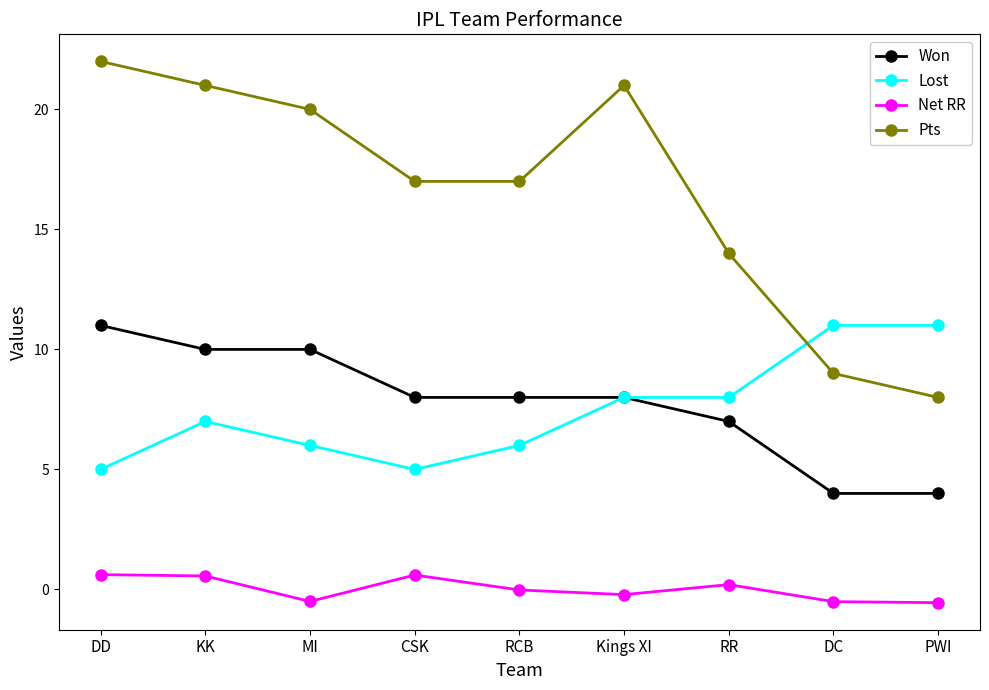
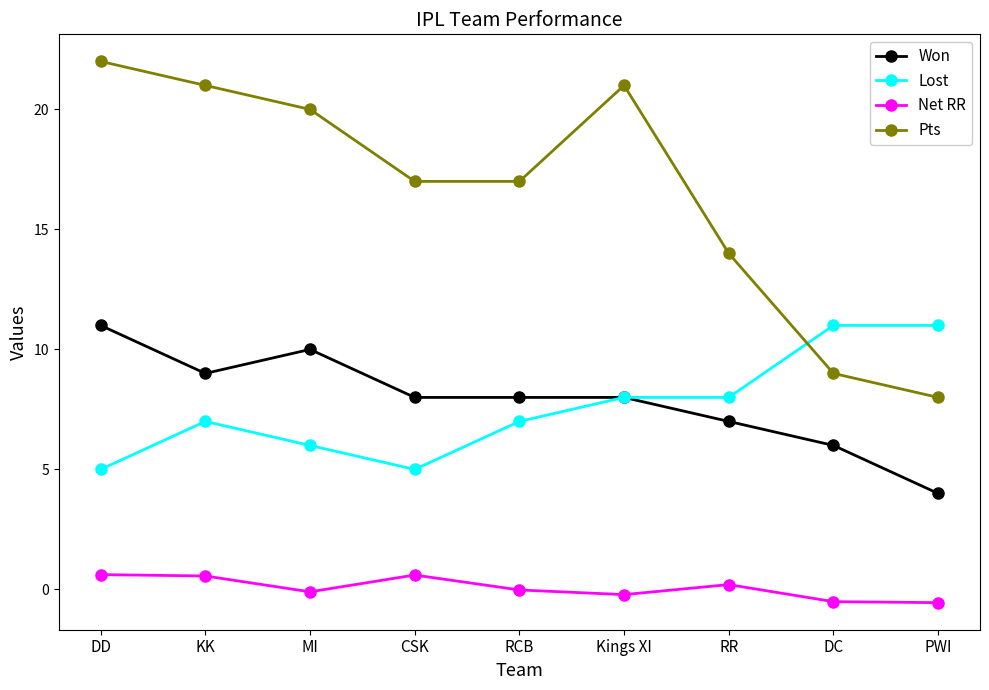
Won, KK: 10 -> 9
Net RR, MI: -0.5 -> -0.1
Lost, RCB: 6 -> 7
Won, DC: 4 -> 6
